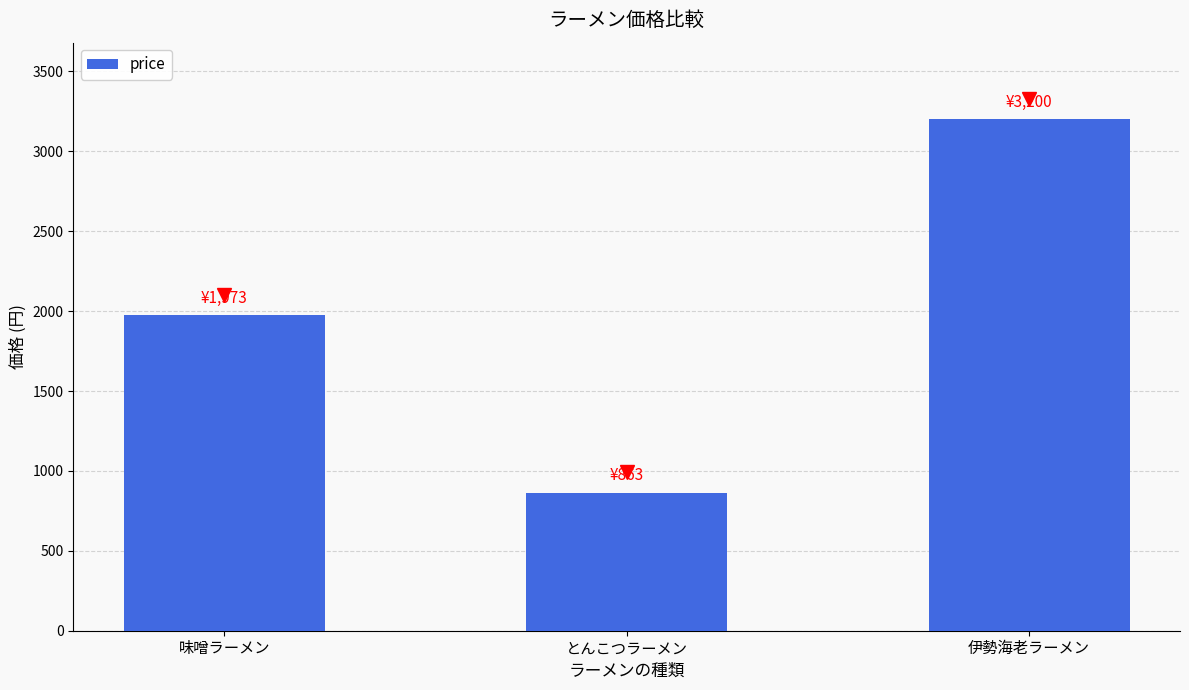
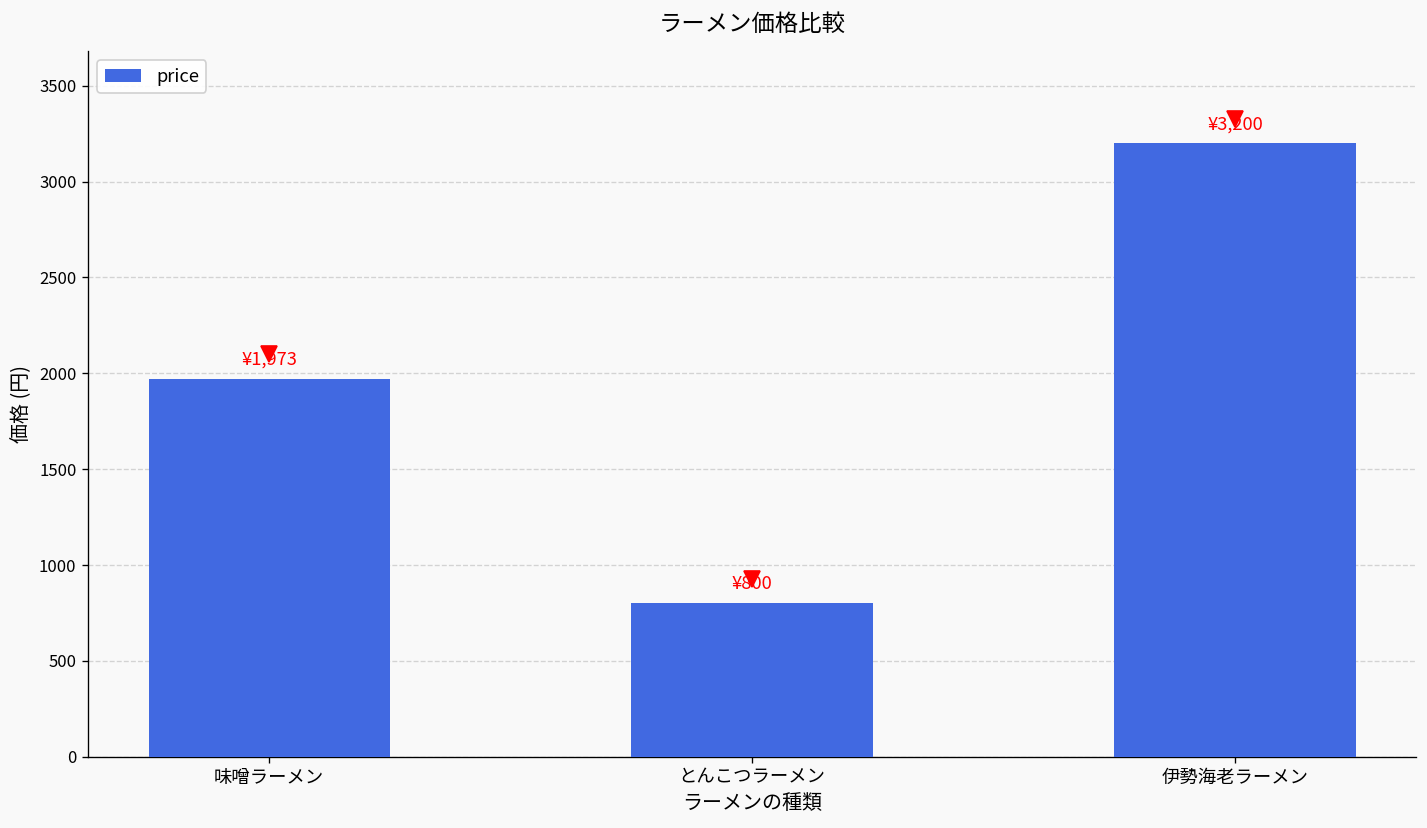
price, とんこつラーメン: ¥863 -> ¥800
